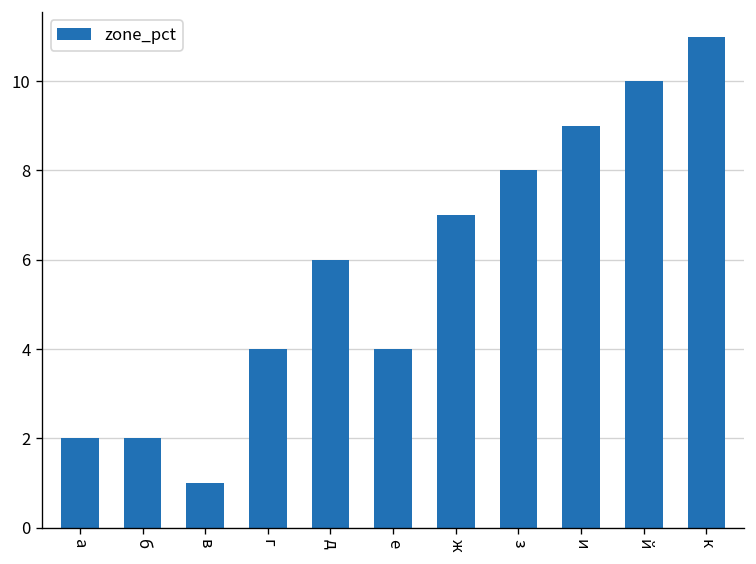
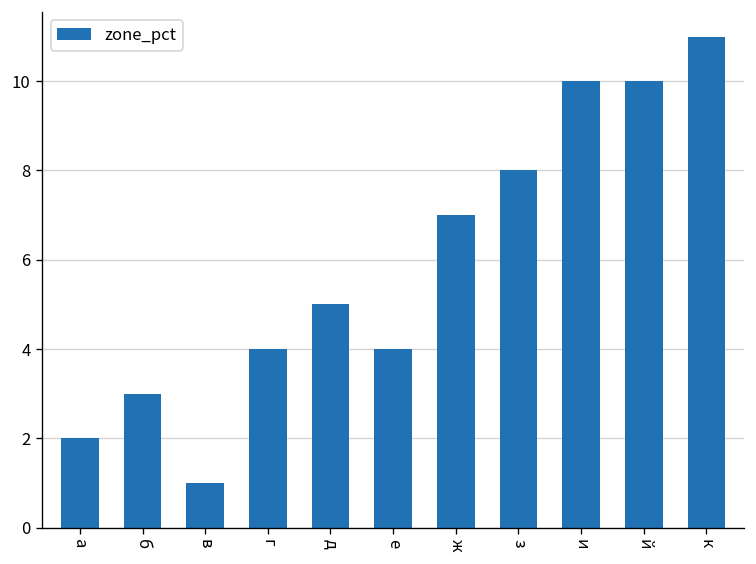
б: 2 -> 3
д: 6 -> 5
и: 9 -> 10
